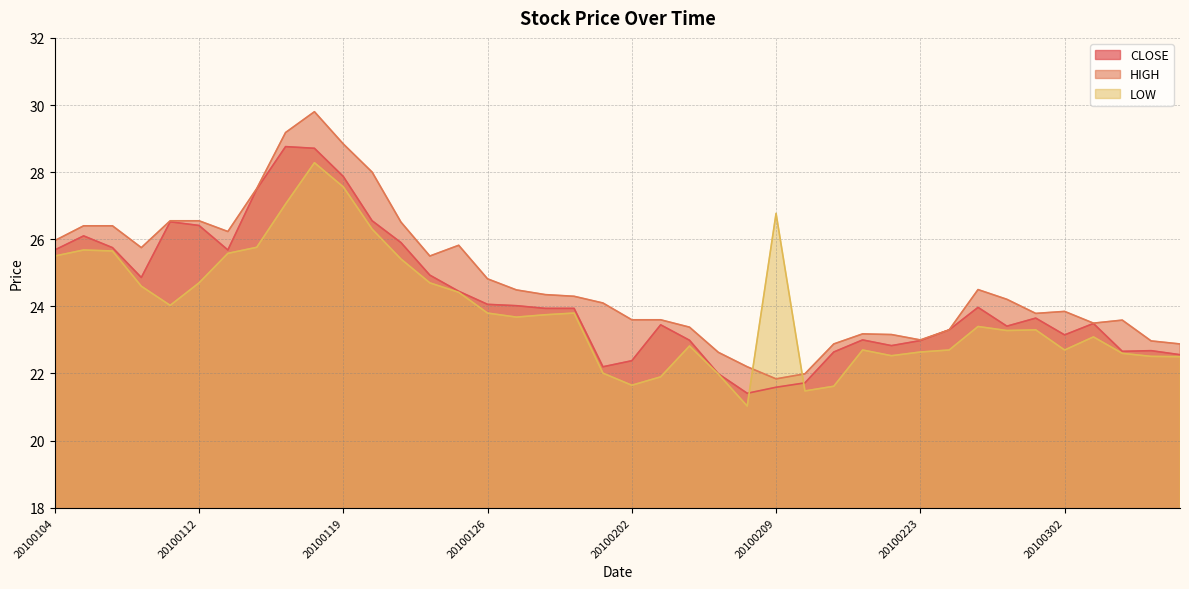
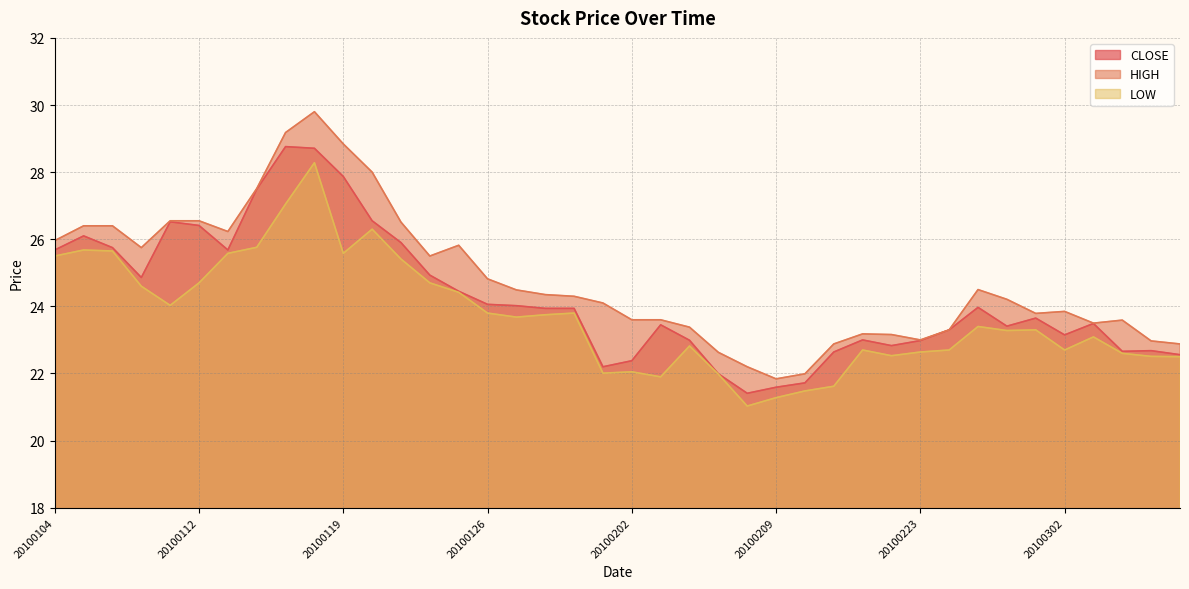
LOW, 20100119: 27.6 -> 25.6
LOW, 20100202: 21.7 -> 22.1
LOW, 20100209: 26.8 -> 21.3
